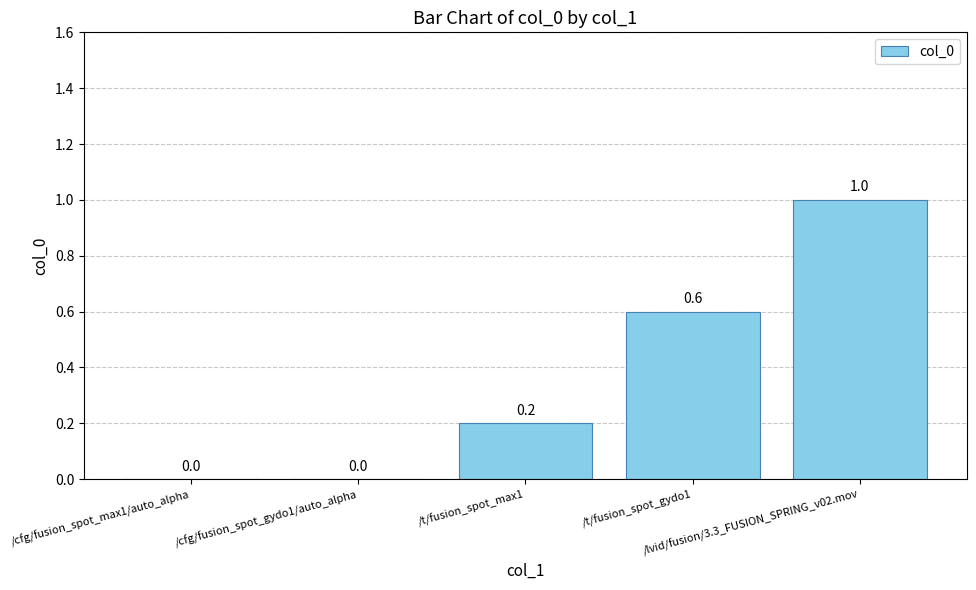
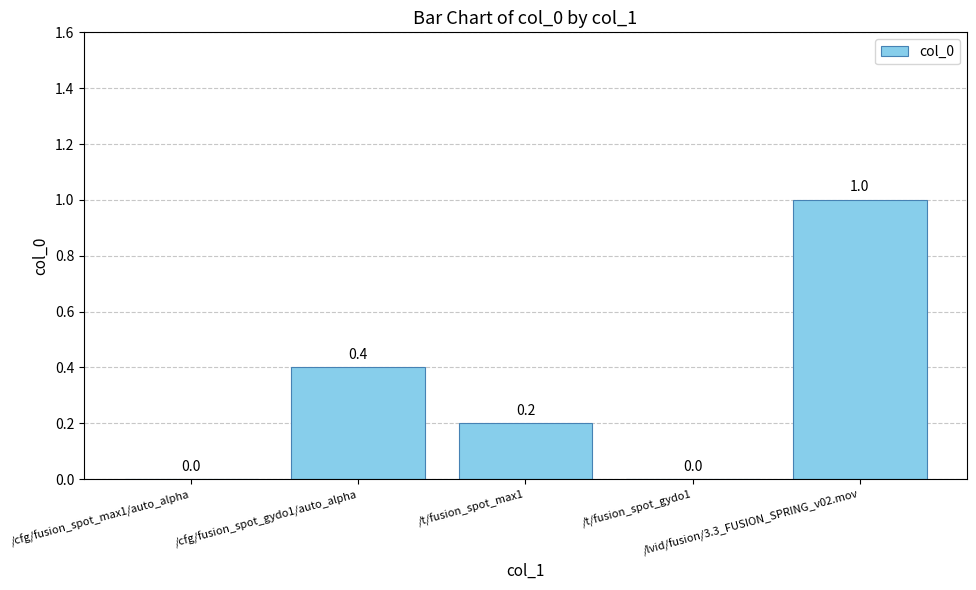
/cfg/fusion_spot_gydo1/auto_alpha: 0.0 -> 0.4
/t/fusion_spot_gydo1: 0.6 -> 0.0
